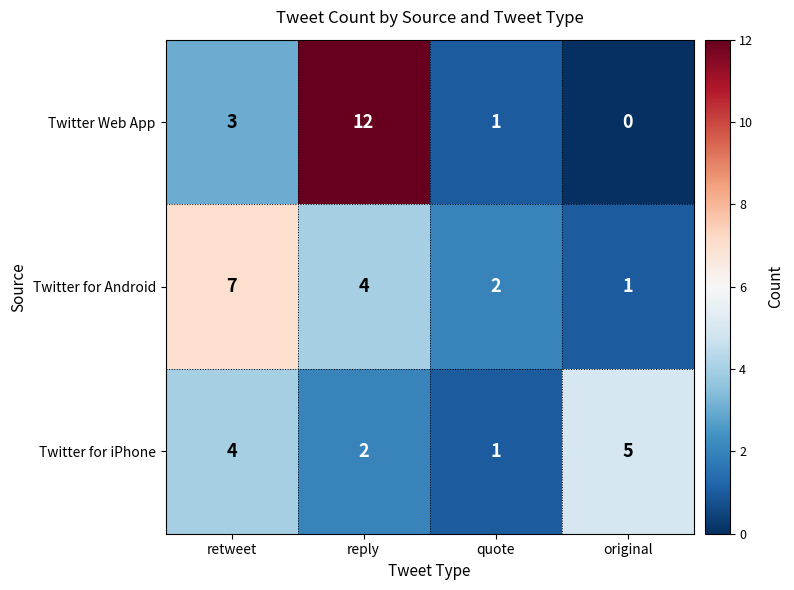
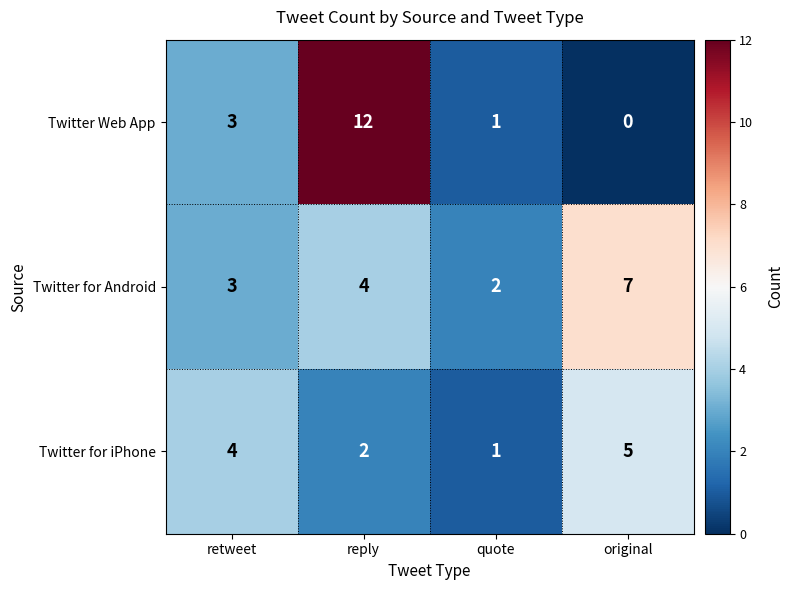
Twitter for Android, retweet: 7 -> 3
Twitter for Android, original: 1 -> 7
